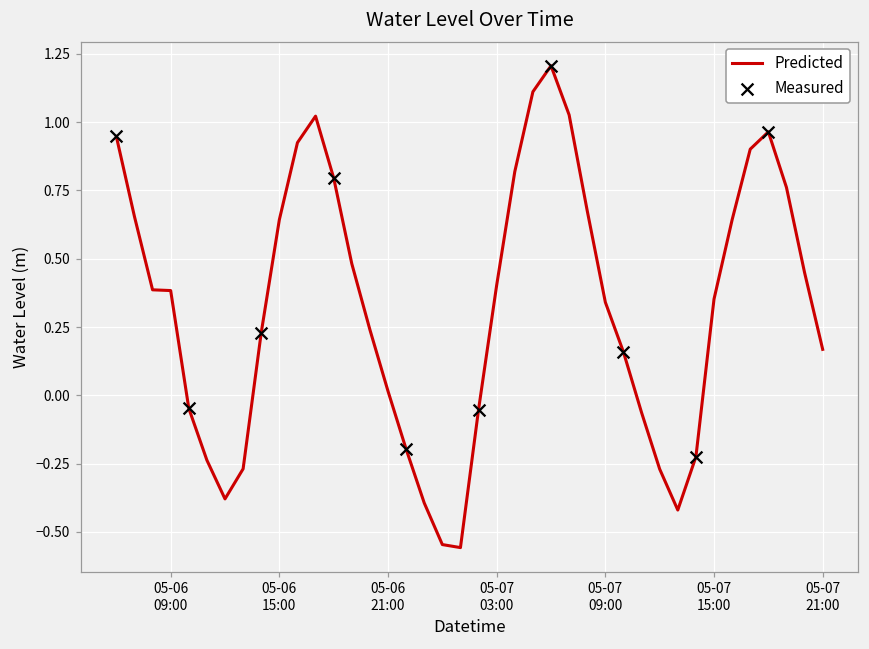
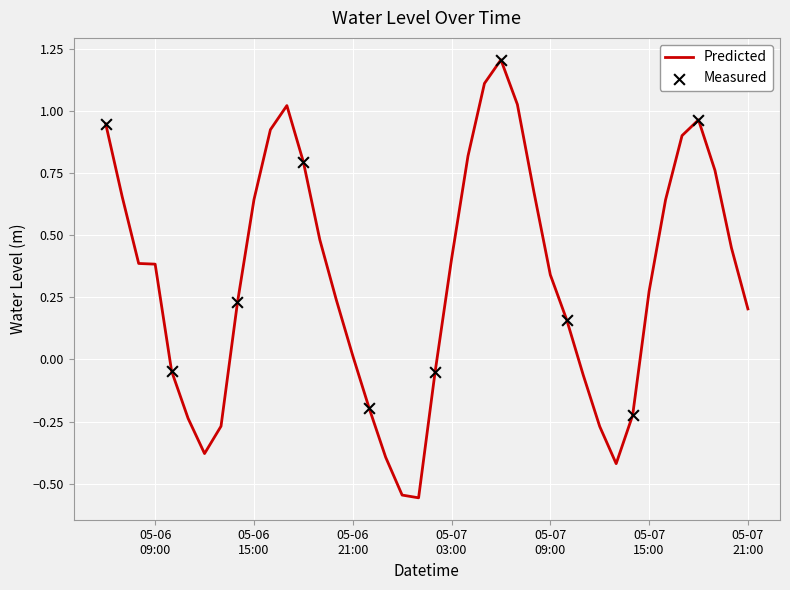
Predicted, 05-07 15:00: 0.35 -> 0.27
Predicted, 05-07 21:00: 0.17 -> 0.20
